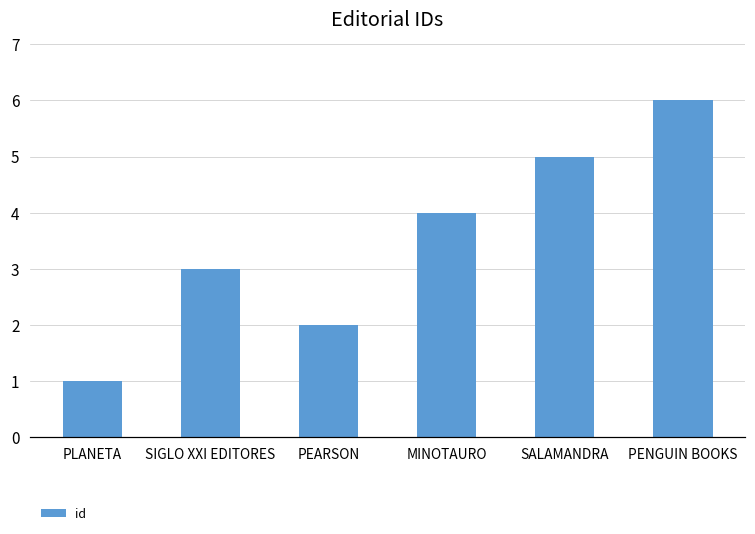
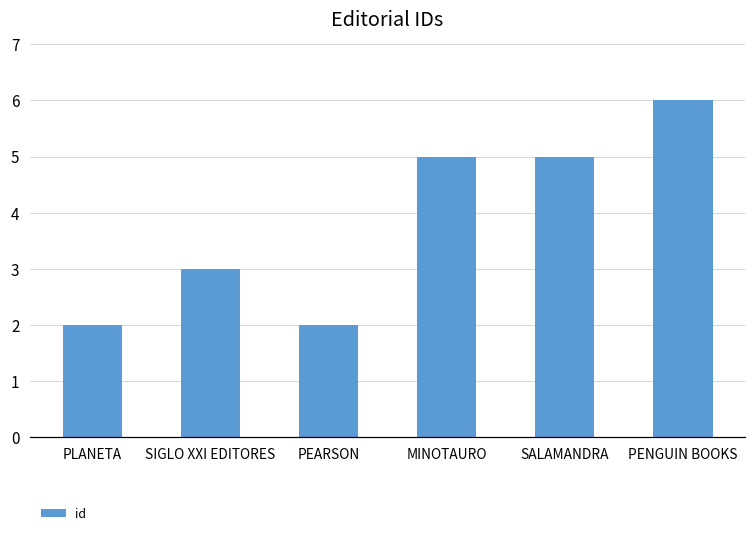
PLANETA: 1 -> 2
MINOTAURO: 4 -> 5
